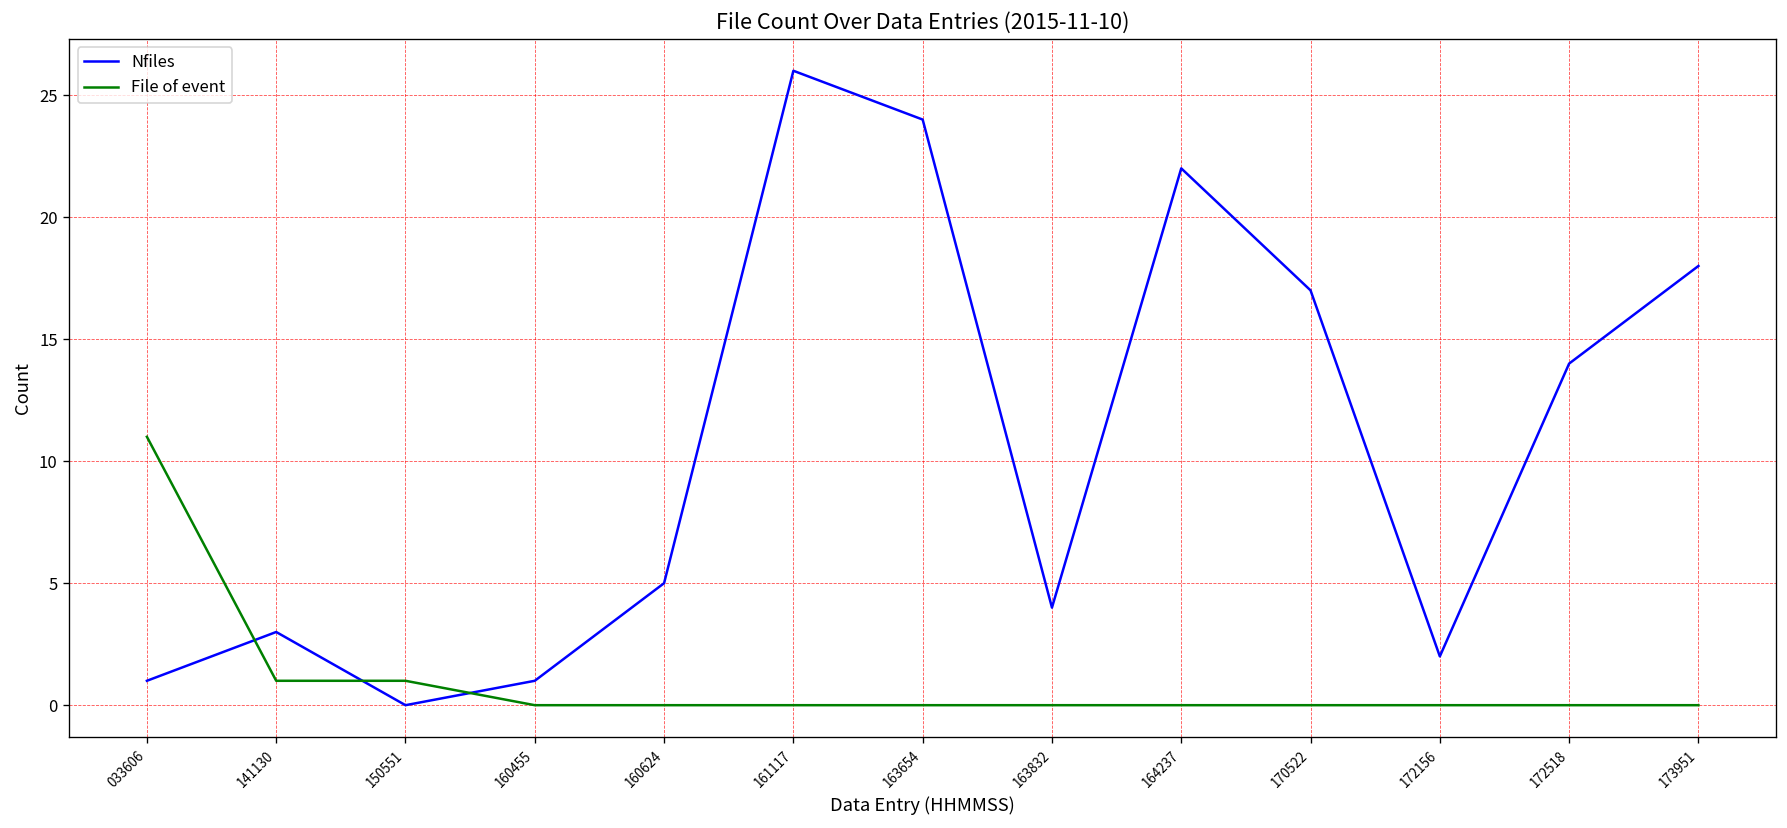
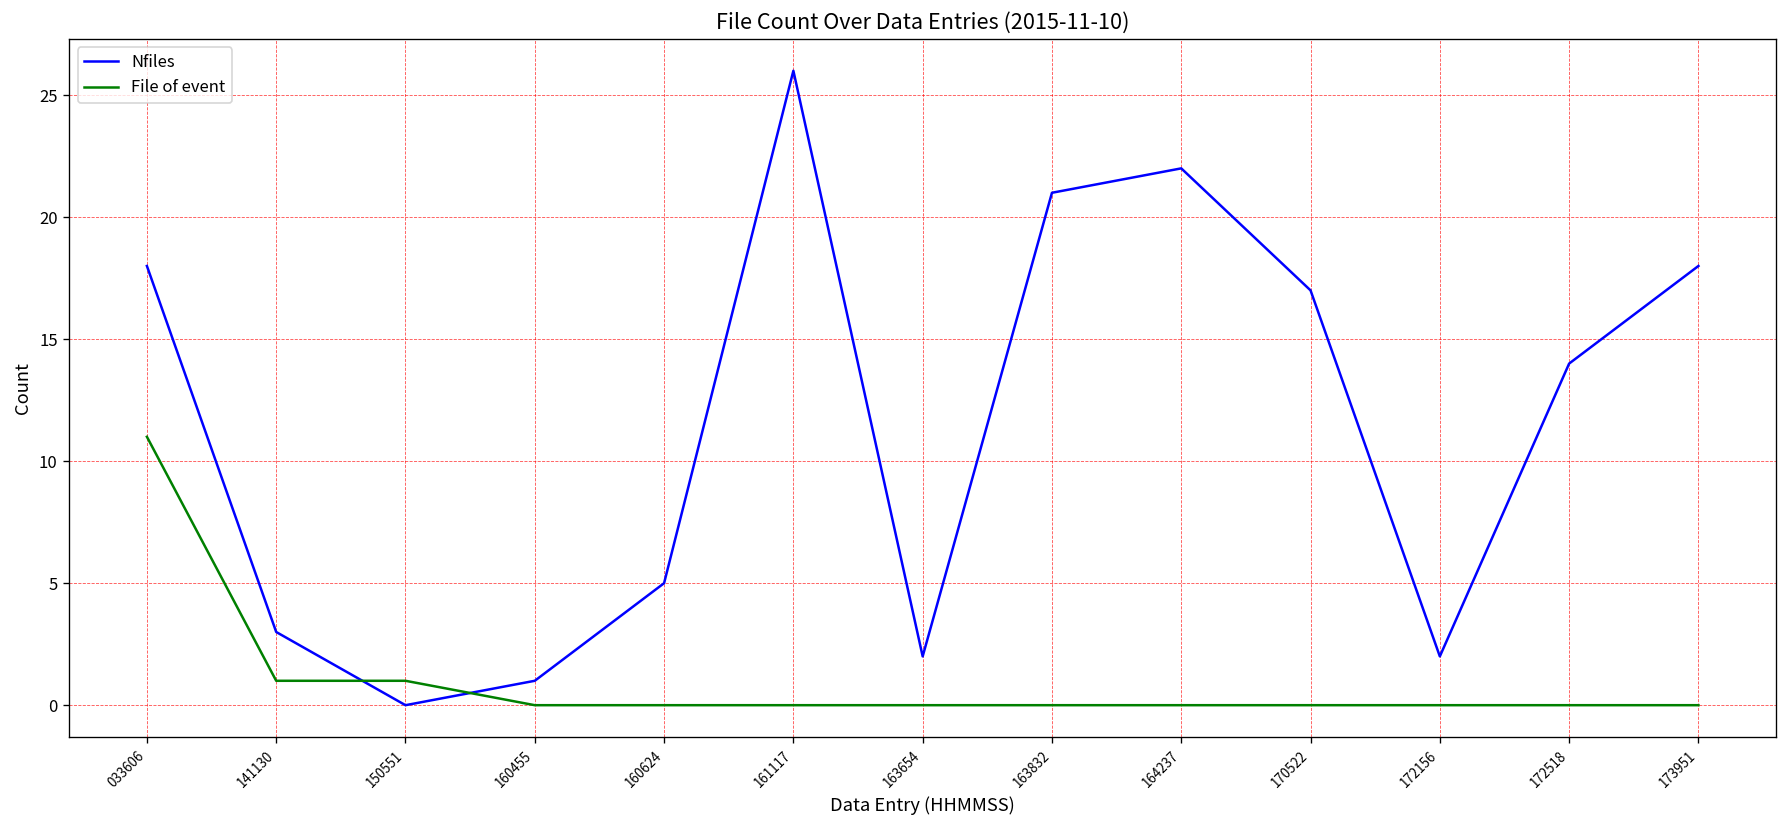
Nfiles, 033606: 1 -> 18
Nfiles, 163654: 24 -> 2
Nfiles, 163832: 4 -> 21
